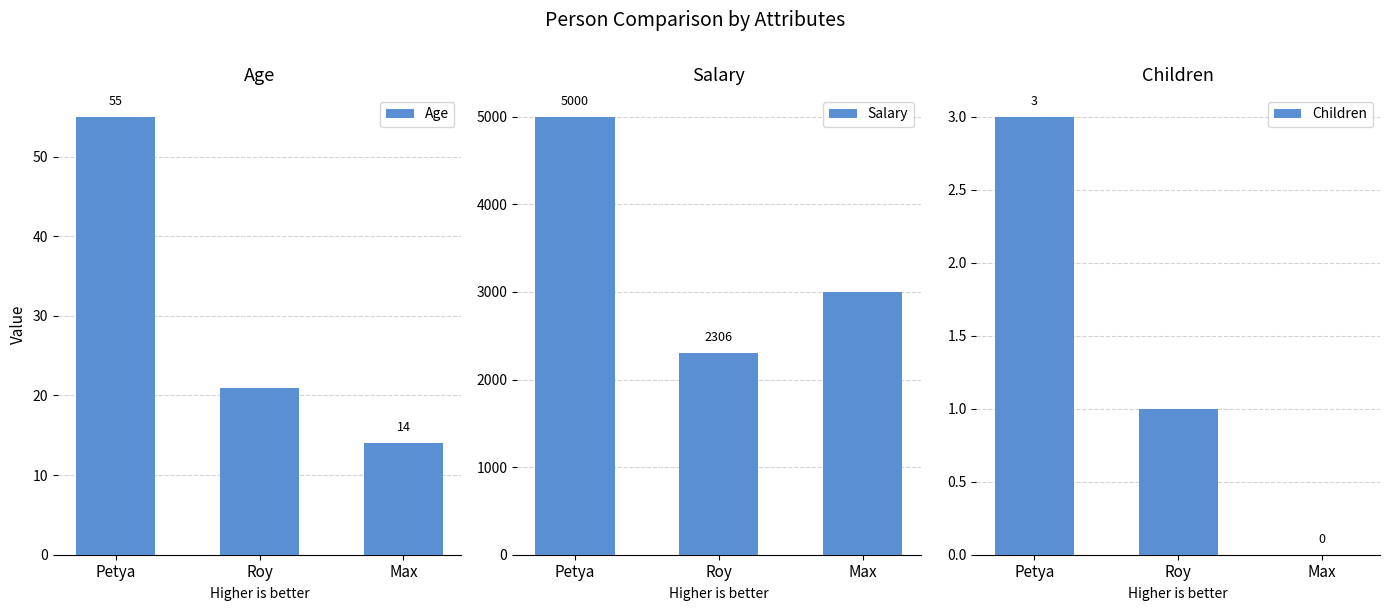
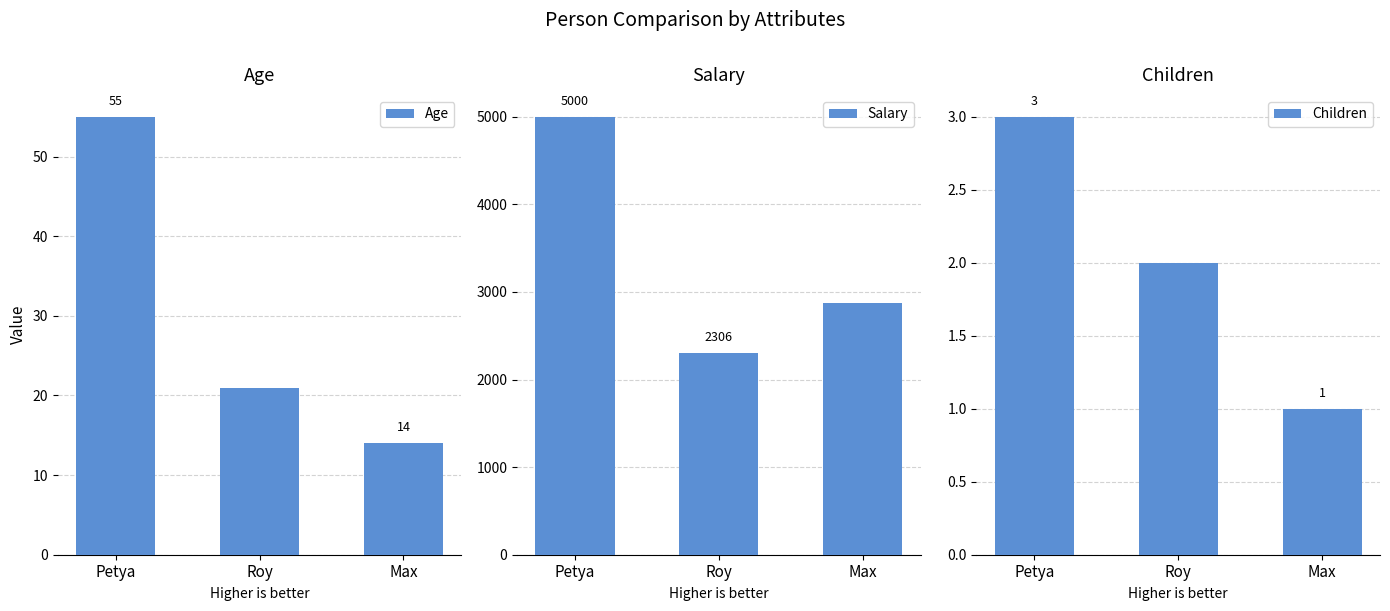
Salary, Max: 3000 -> 2900
Children, Roy: 1 -> 2
Children, Max: 0 -> 1
